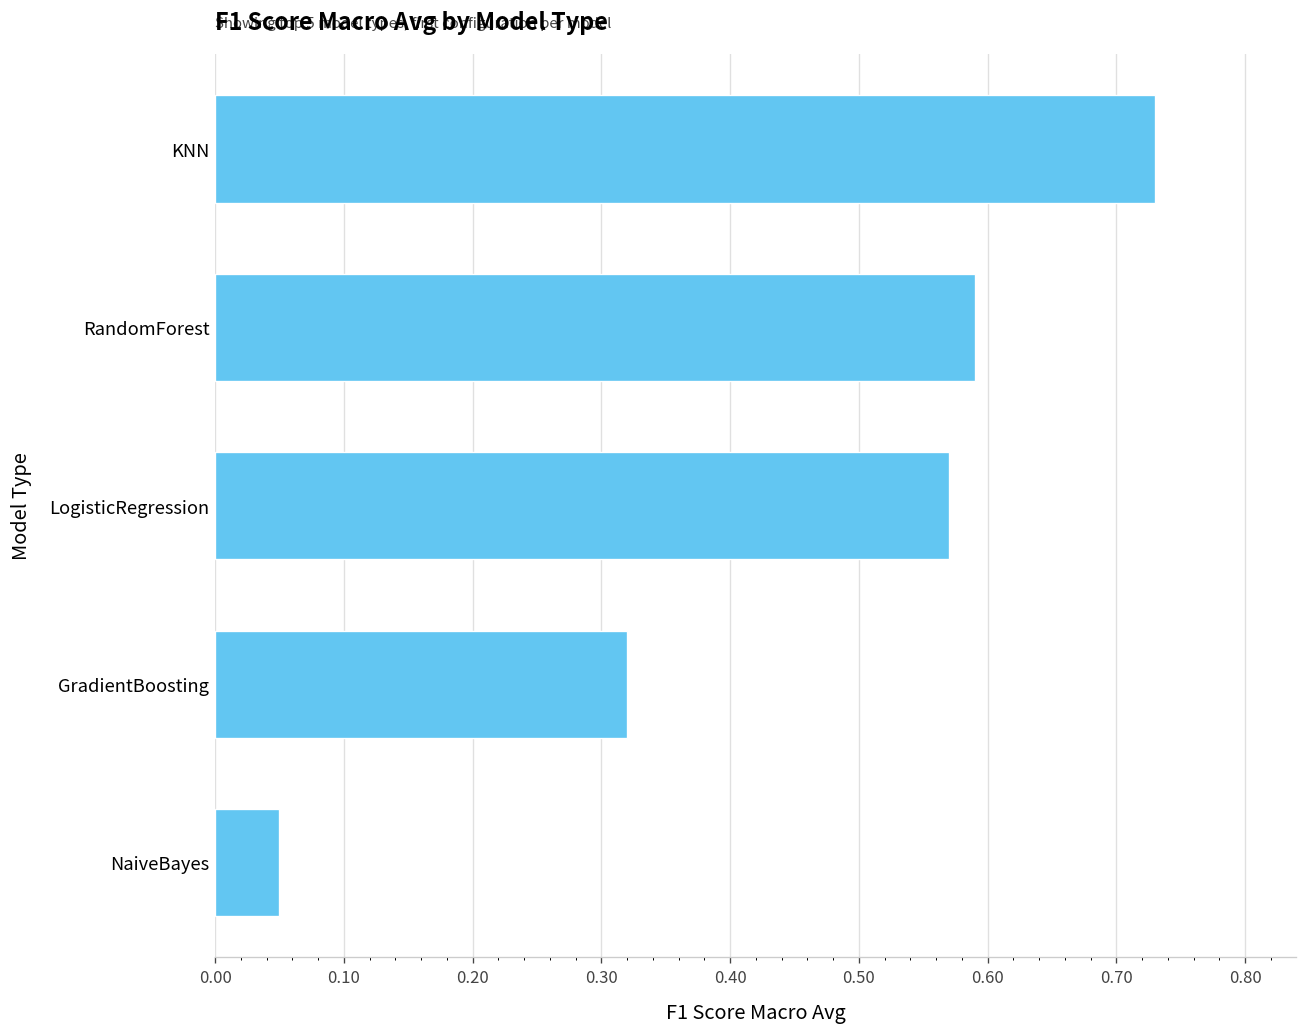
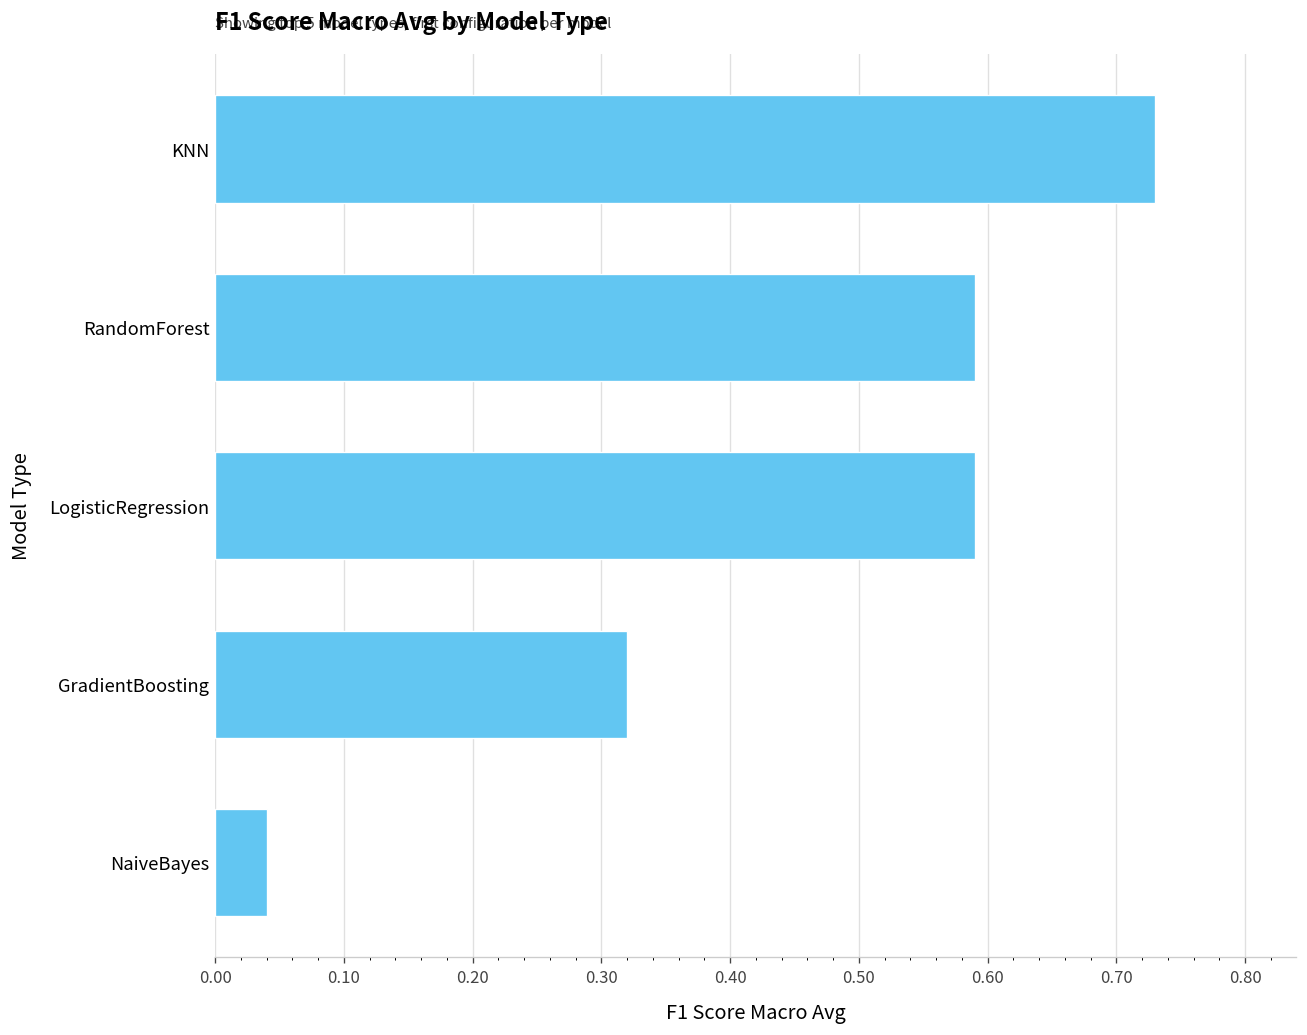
LogisticRegression: 0.57 -> 0.59
NaiveBayes: 0.05 -> 0.04
